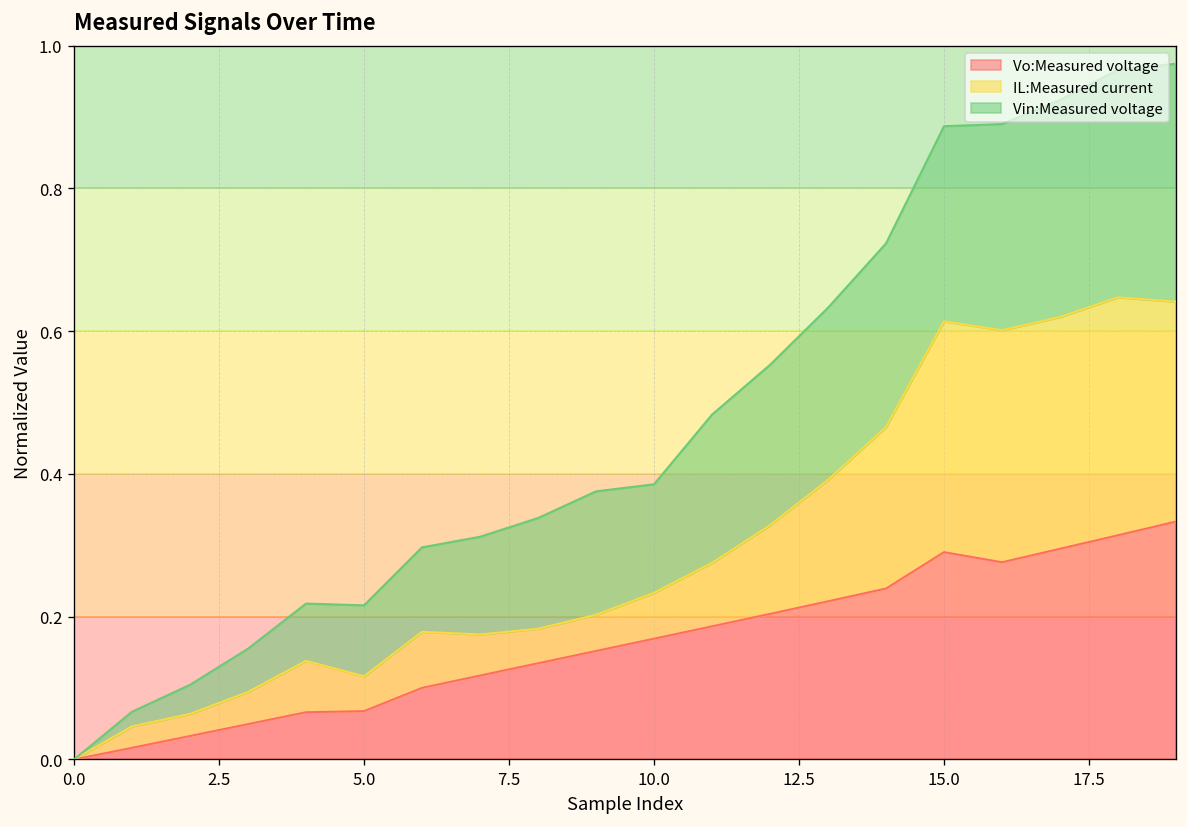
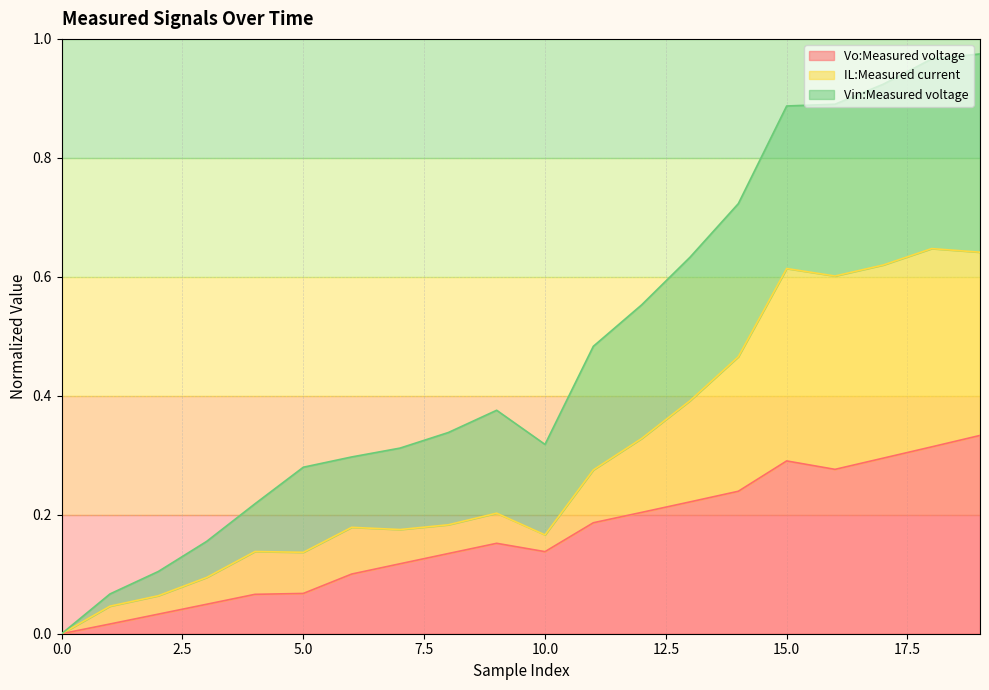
IL:Measured current, 5.0: 0.05 -> 0.07
Vin:Measured voltage, 5.0: 0.10 -> 0.14
Vo:Measured voltage, 10.0: 0.17 -> 0.14
IL:Measured current, 10.0: 0.06 -> 0.03
